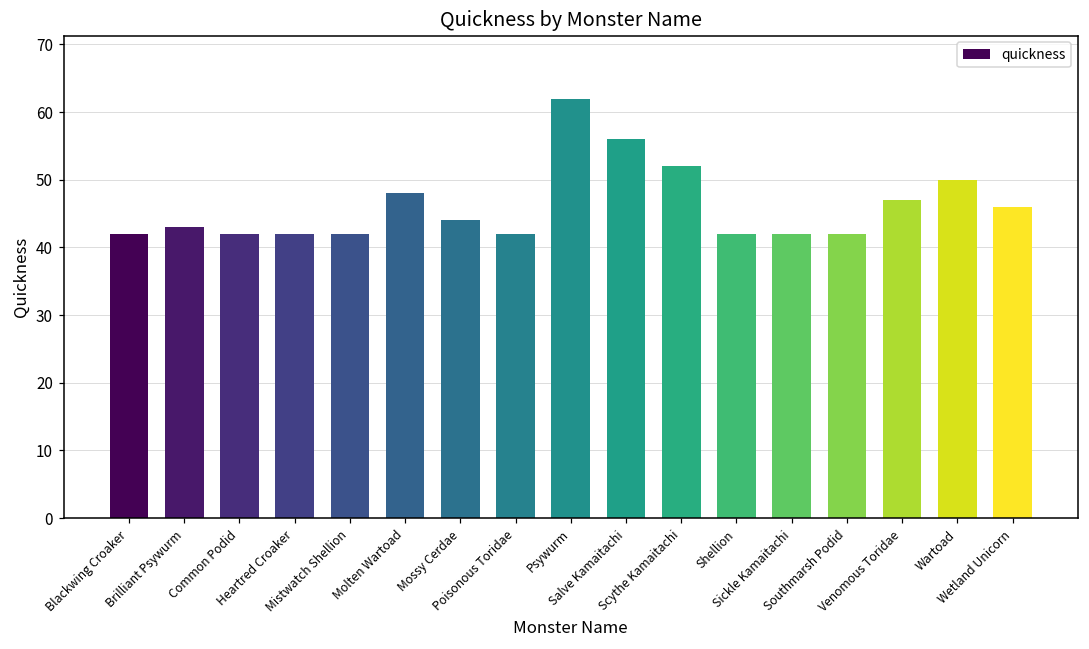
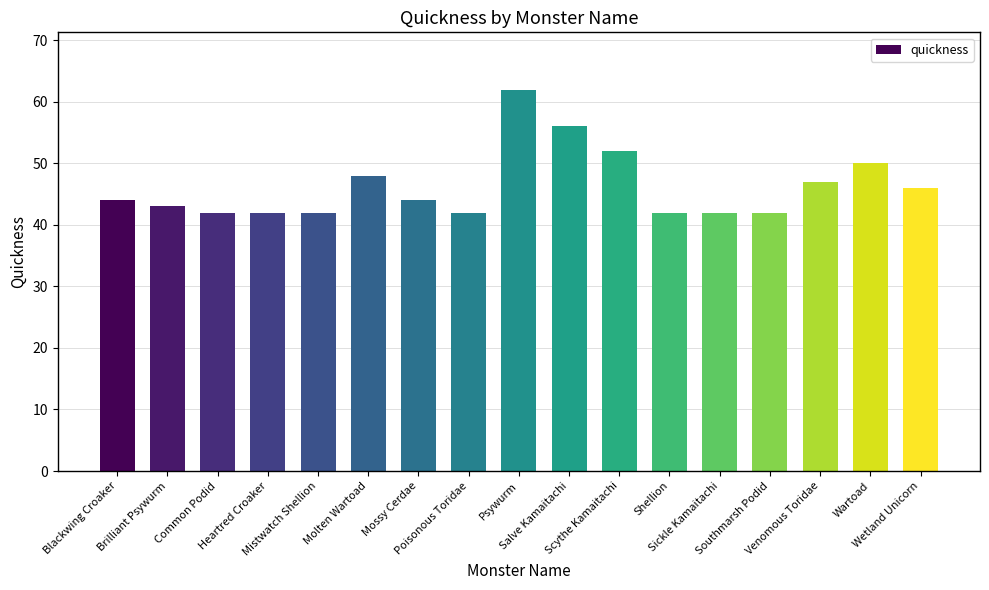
Blackwing Croaker: 42 -> 44
